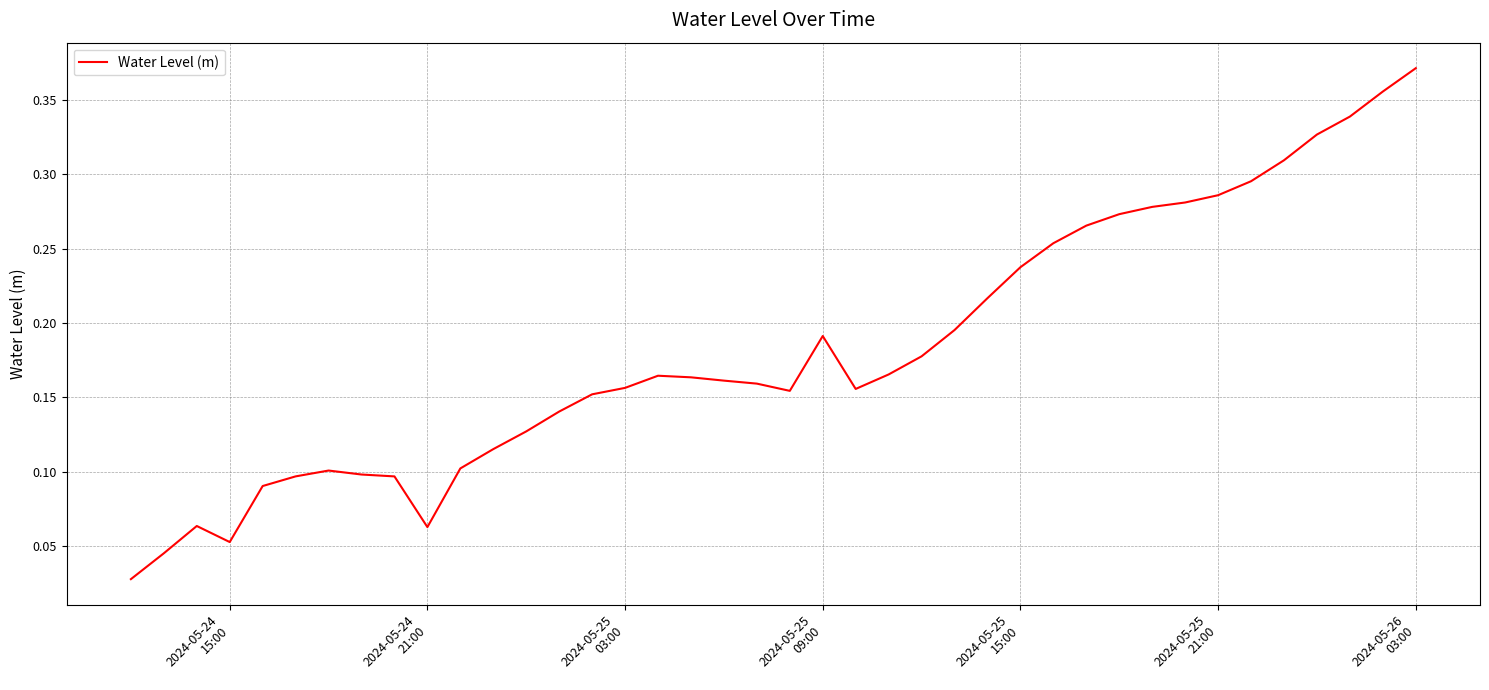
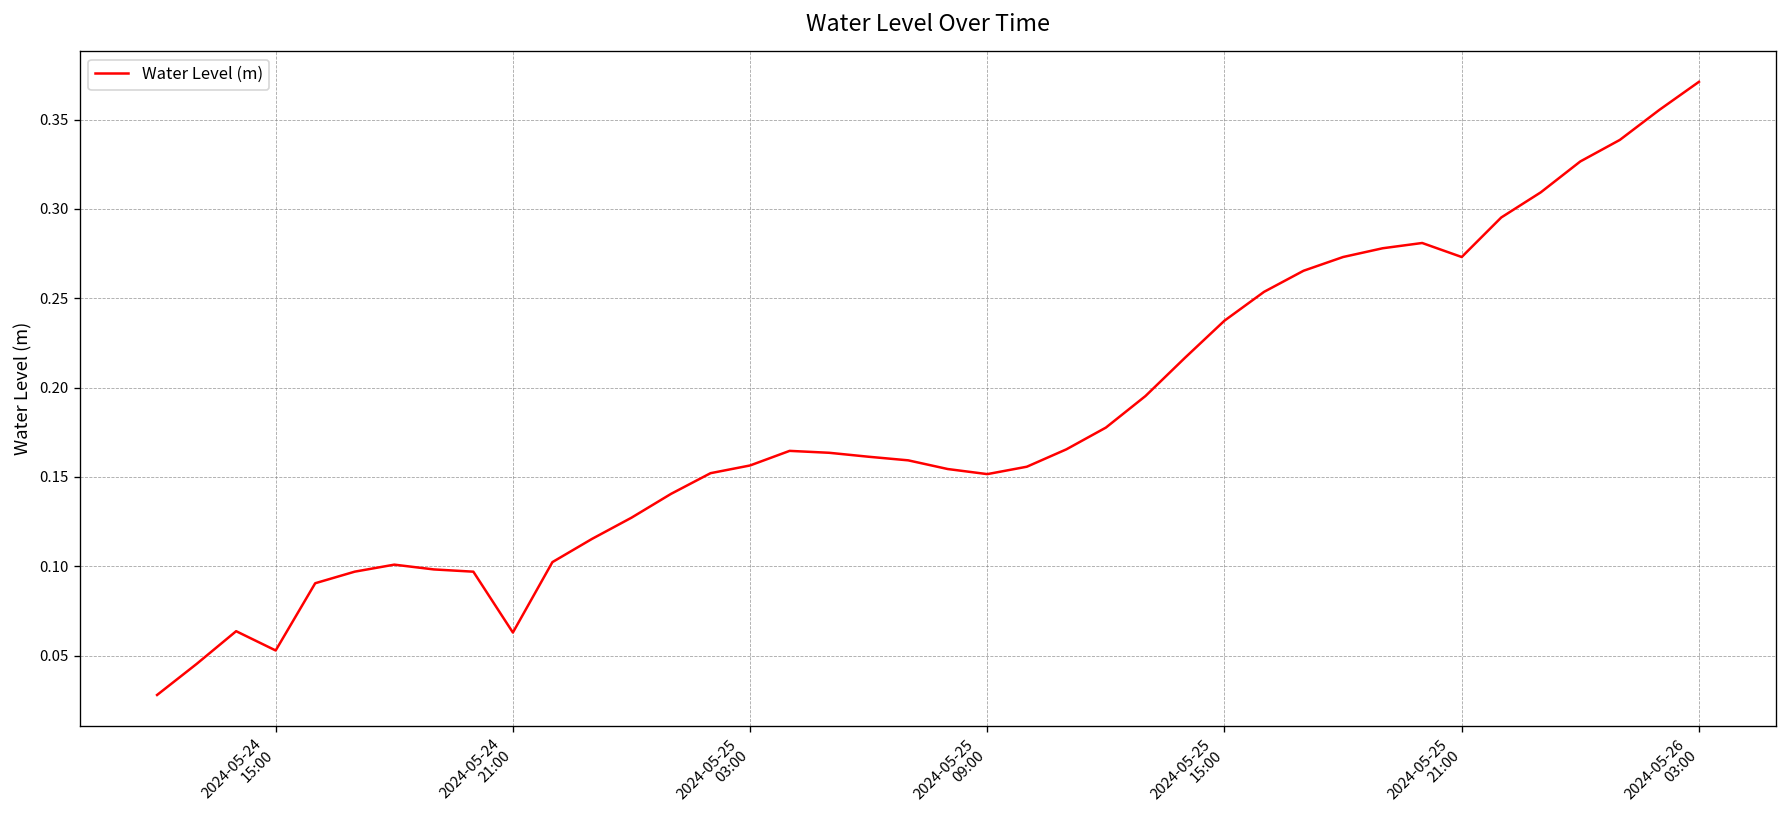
2024-05-25 09:00: 0.191 -> 0.152
2024-05-25 21:00: 0.286 -> 0.273
